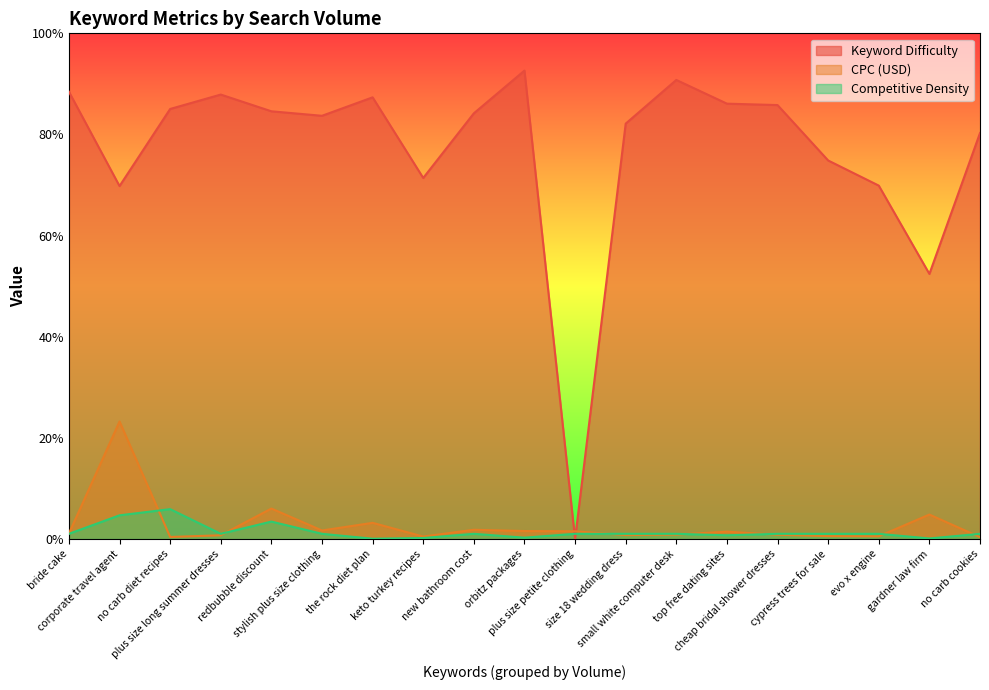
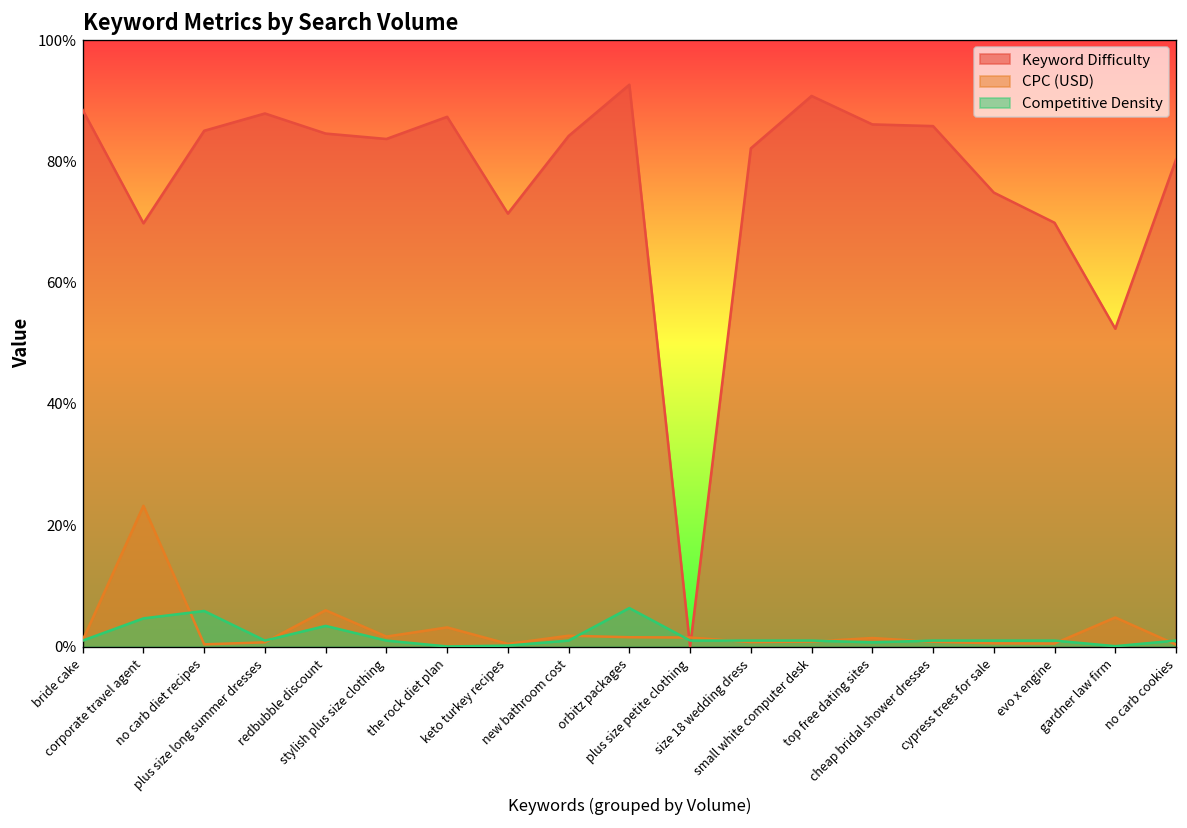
Competitive Density, orbitz packages: 0% -> 6%
